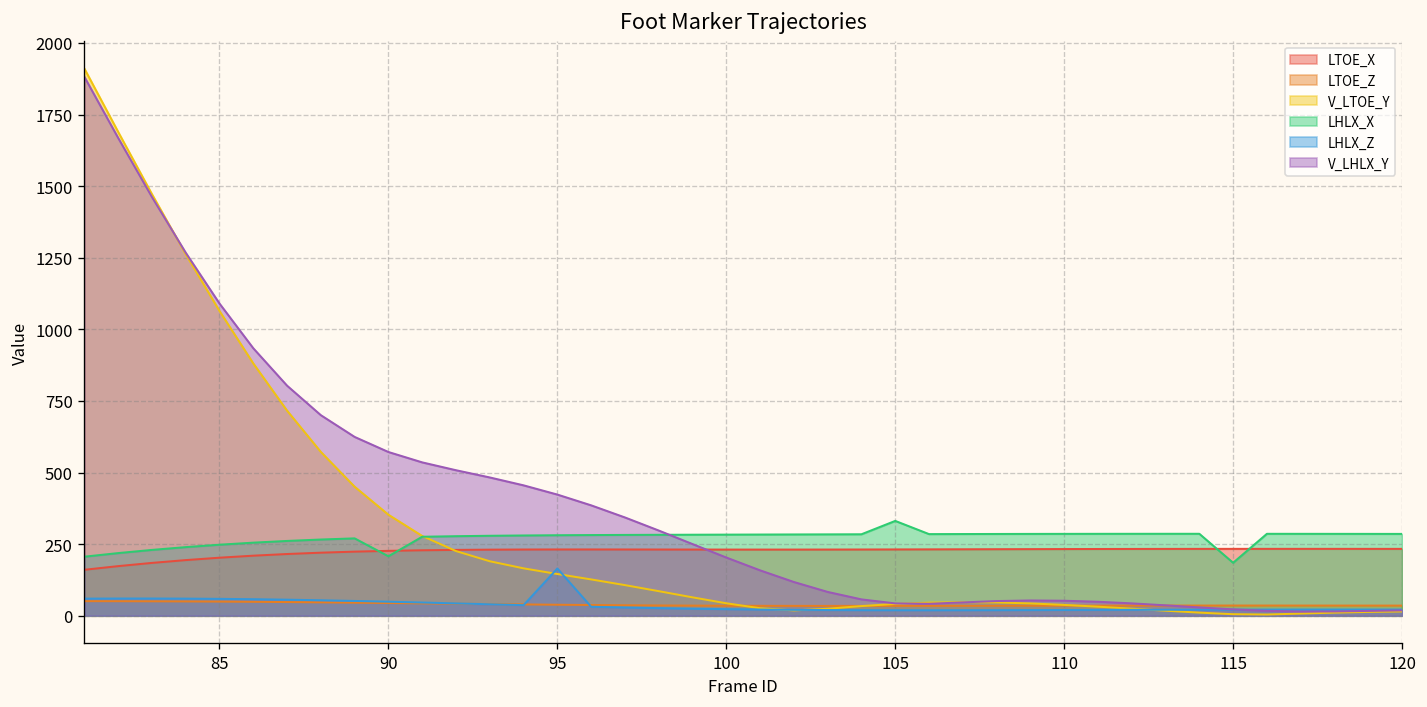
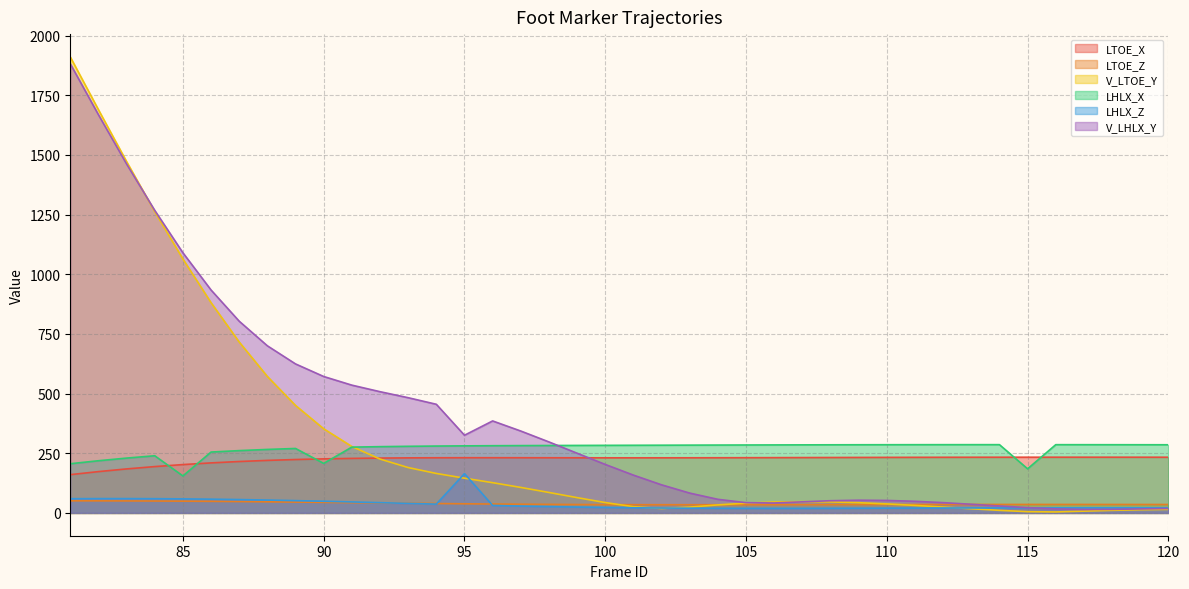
LHLX_X, 85: 250 -> 150
V_LHLX_Y, 95: 420 -> 330
LHLX_X, 105: 330 -> 280
